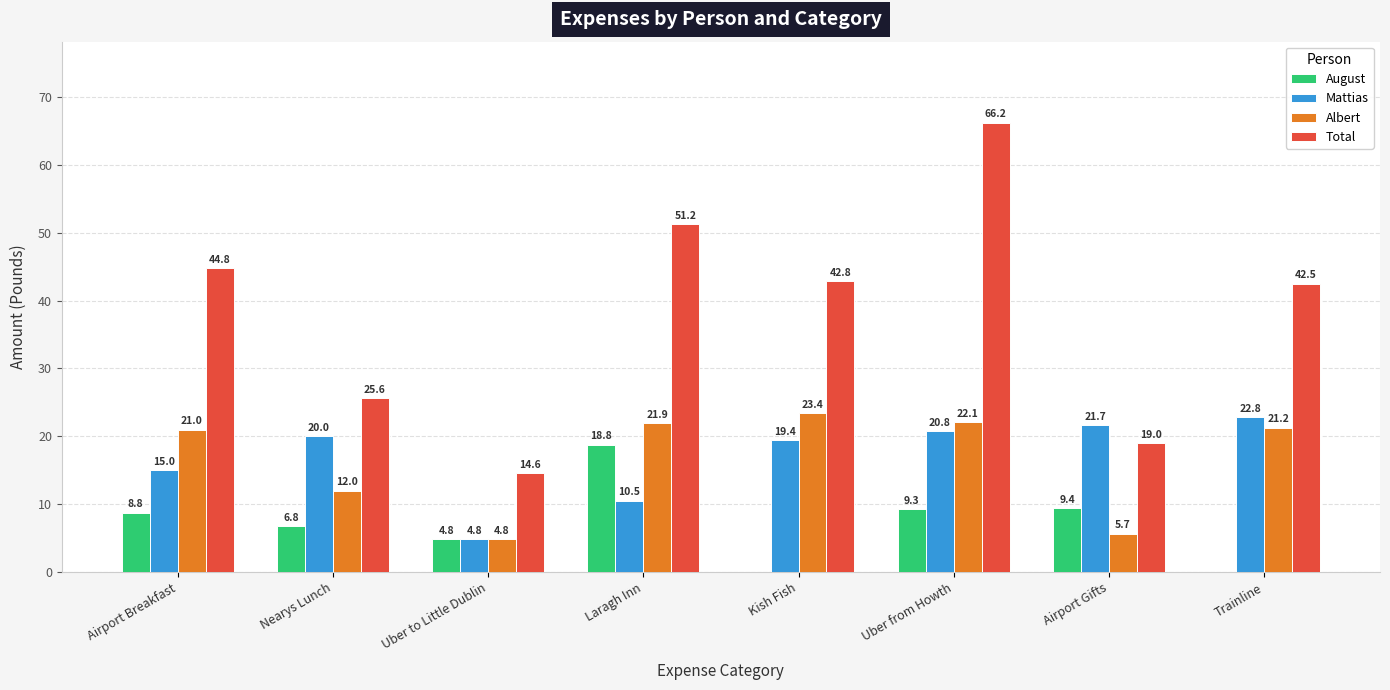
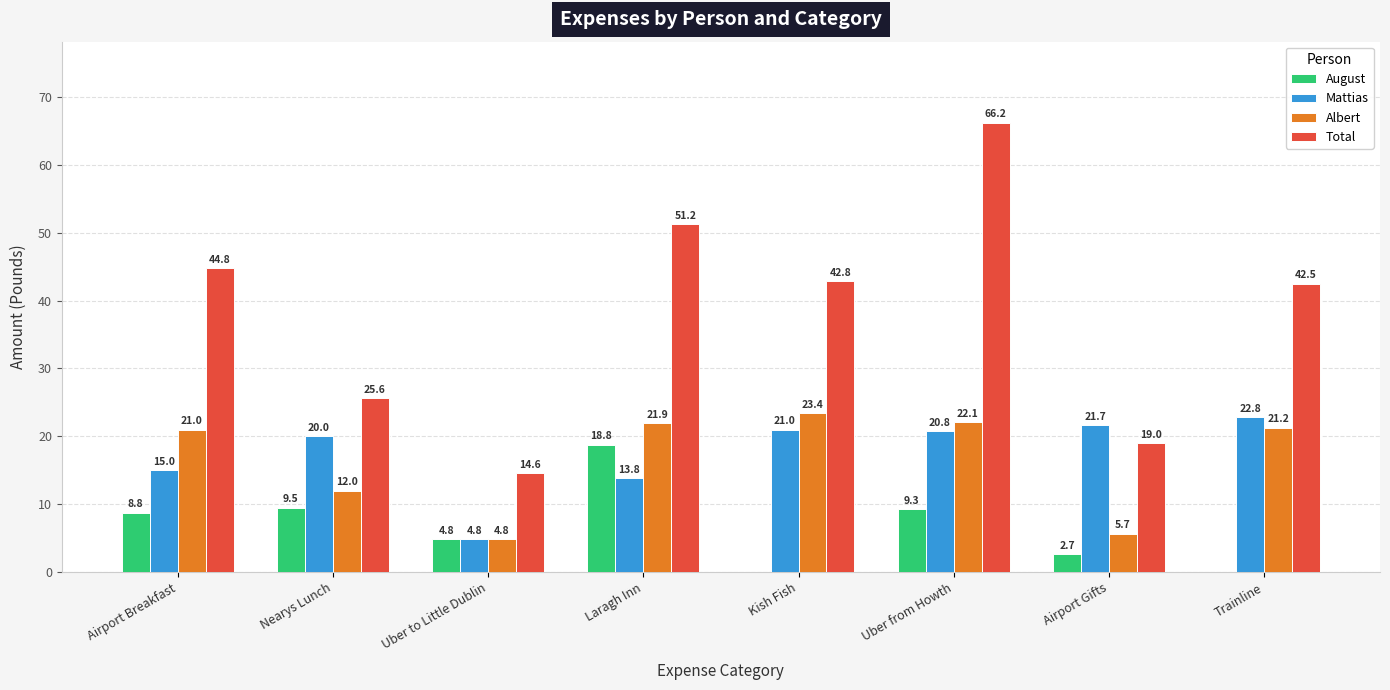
August, Nearys Lunch: 6.8 -> 9.5
Mattias, Laragh Inn: 10.5 -> 13.8
Mattias, Kish Fish: 19.4 -> 21.0
August, Airport Gifts: 9.4 -> 2.7
